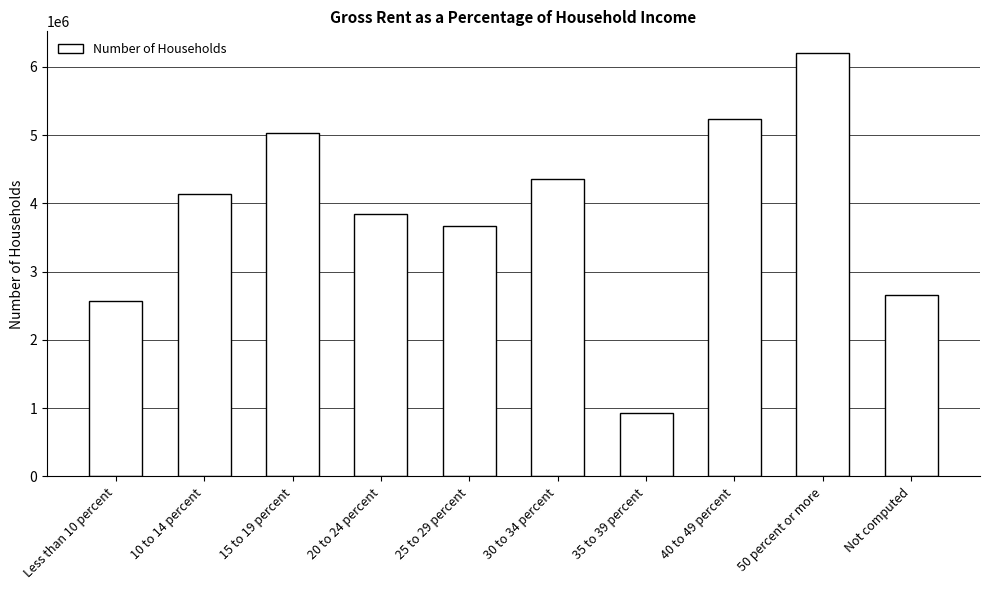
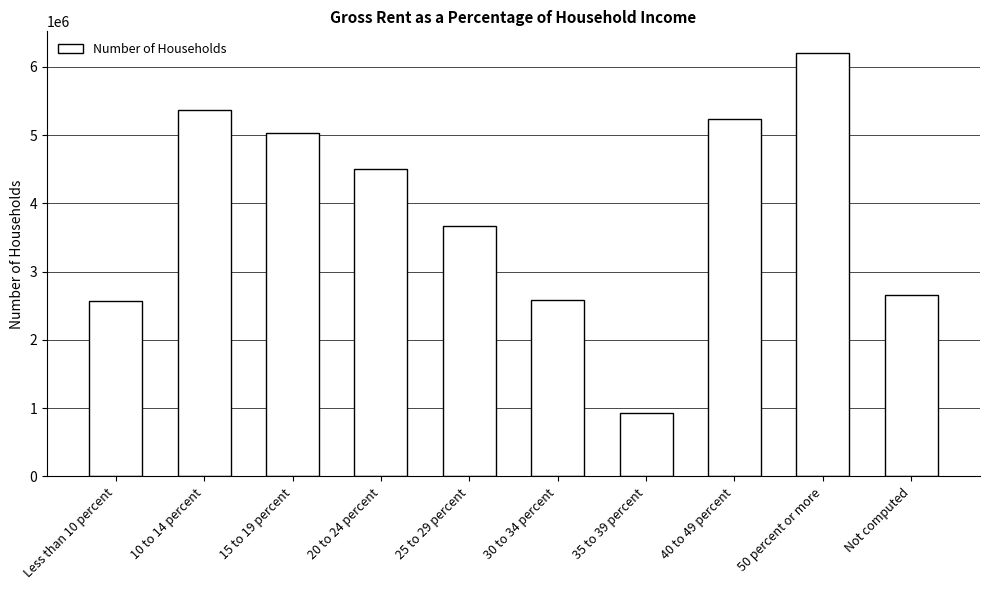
10 to 14 percent: 4100000 -> 5400000
20 to 24 percent: 3800000 -> 4500000
30 to 34 percent: 4400000 -> 2600000
